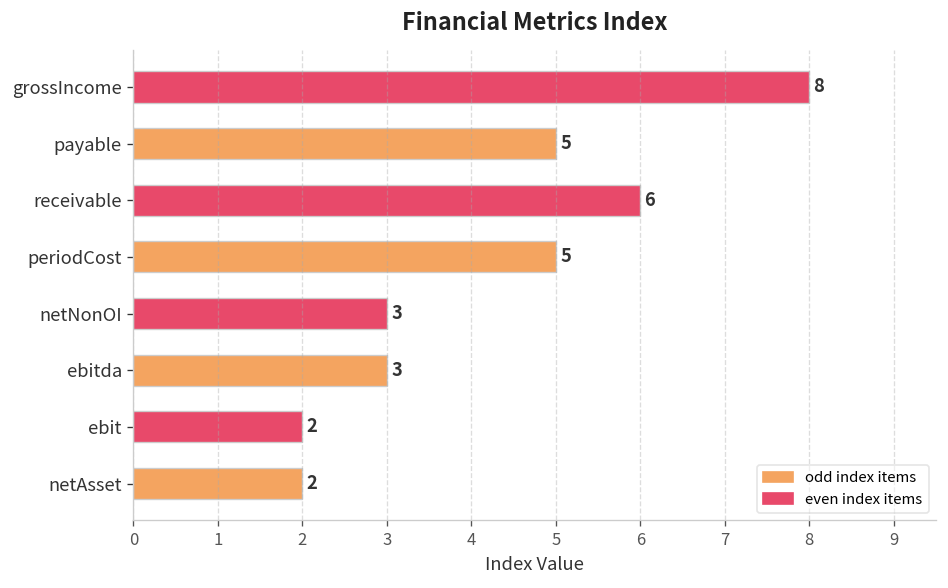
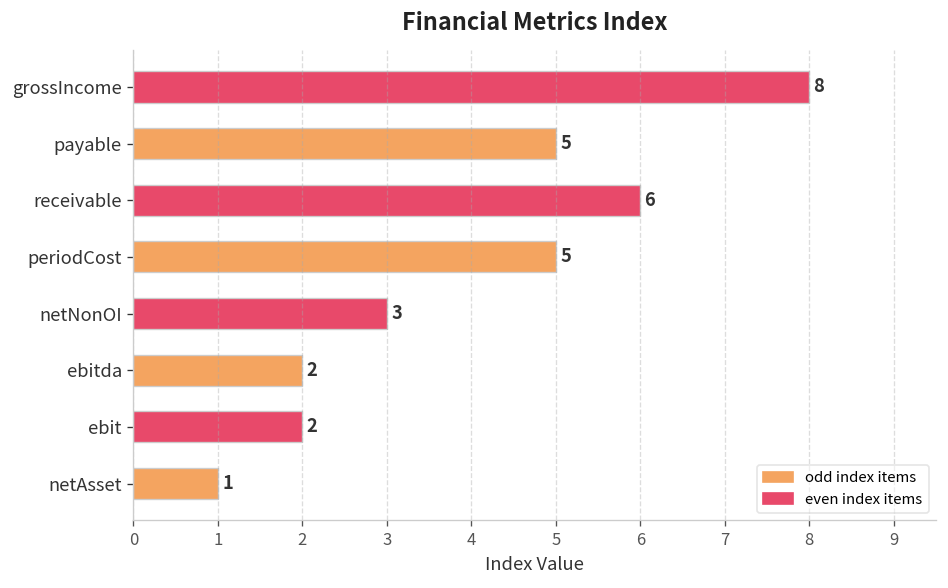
ebitda: 3 -> 2
netAsset: 2 -> 1
